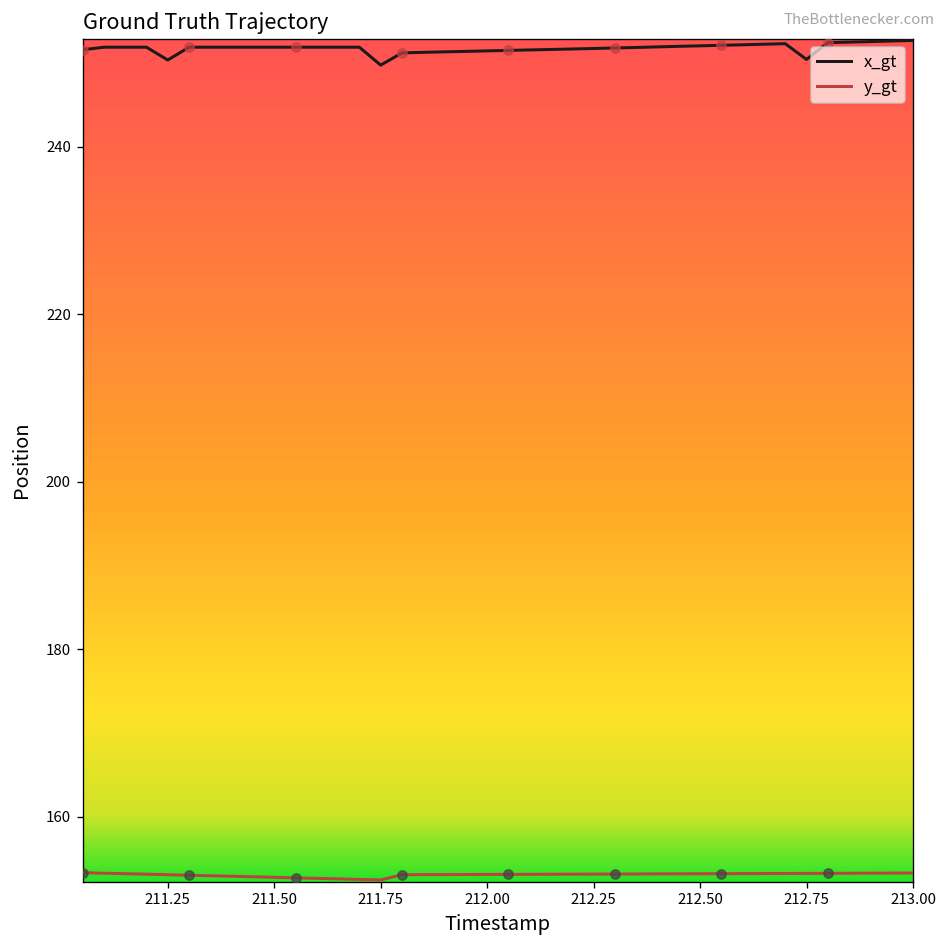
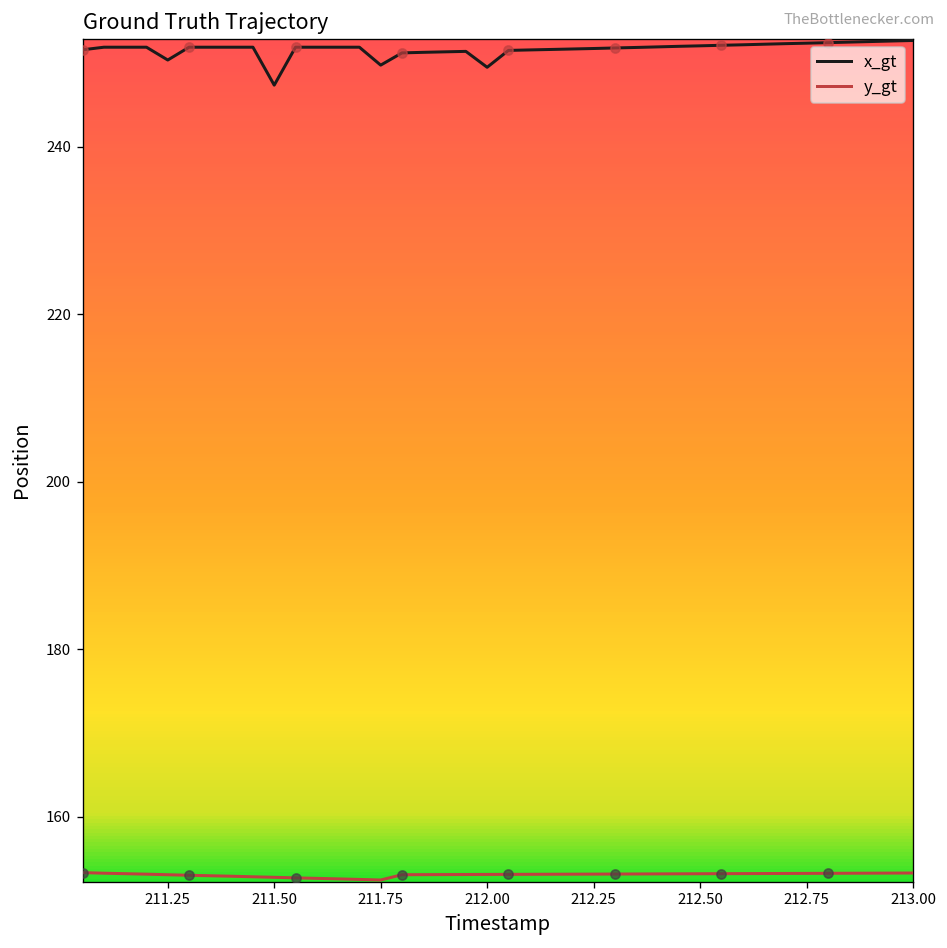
x_gt, 211.50: 252 -> 247
x_gt, 212.00: 251 -> 249
x_gt, 212.75: 250 -> 252
